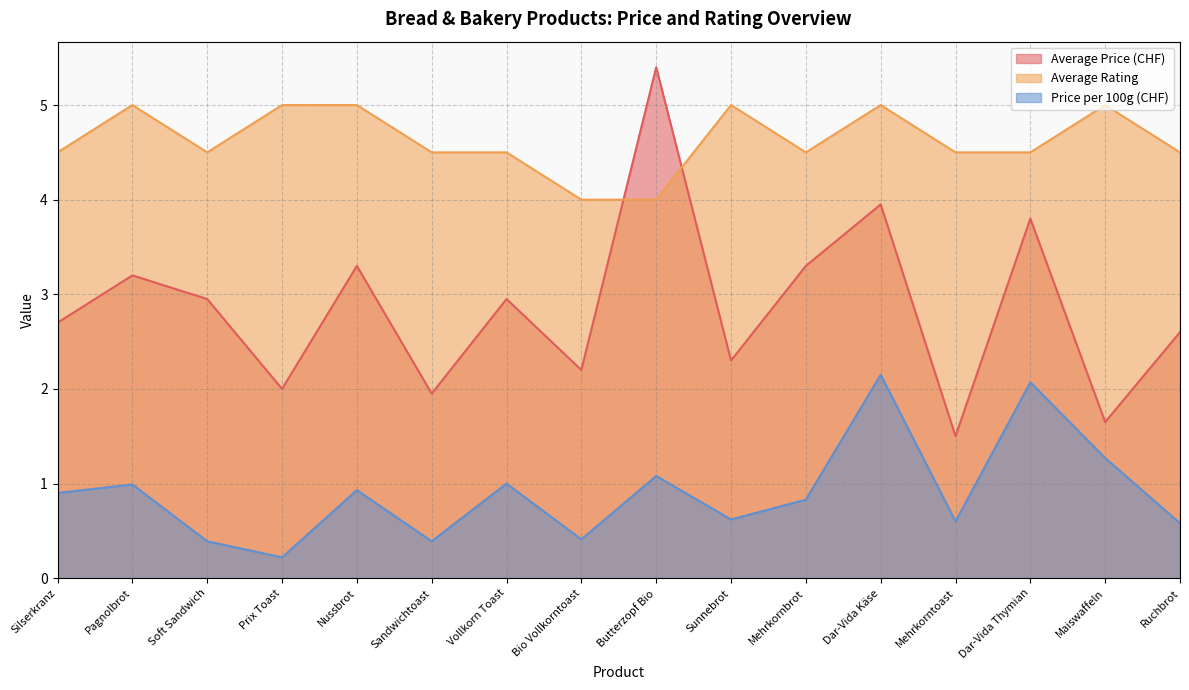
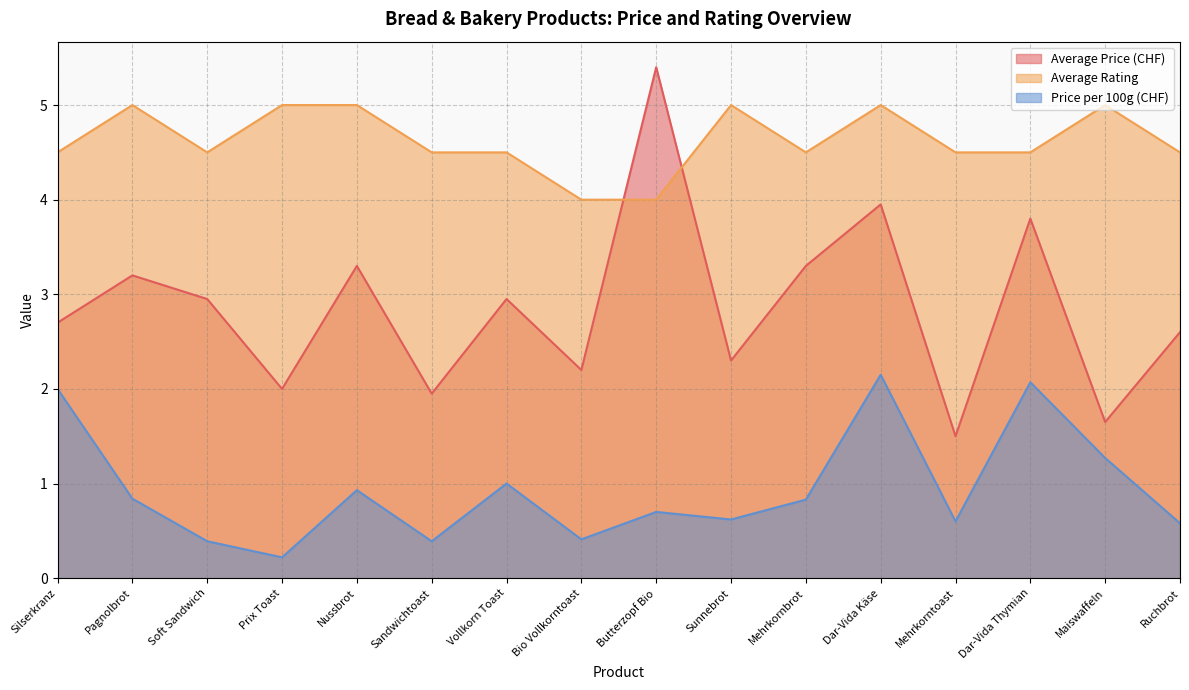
Price per 100g (CHF), Silserkranz: 0.9 -> 2.0
Price per 100g (CHF), Pagnolbrot: 1.0 -> 0.8
Price per 100g (CHF), Butterzopf Bio: 1.1 -> 0.7
